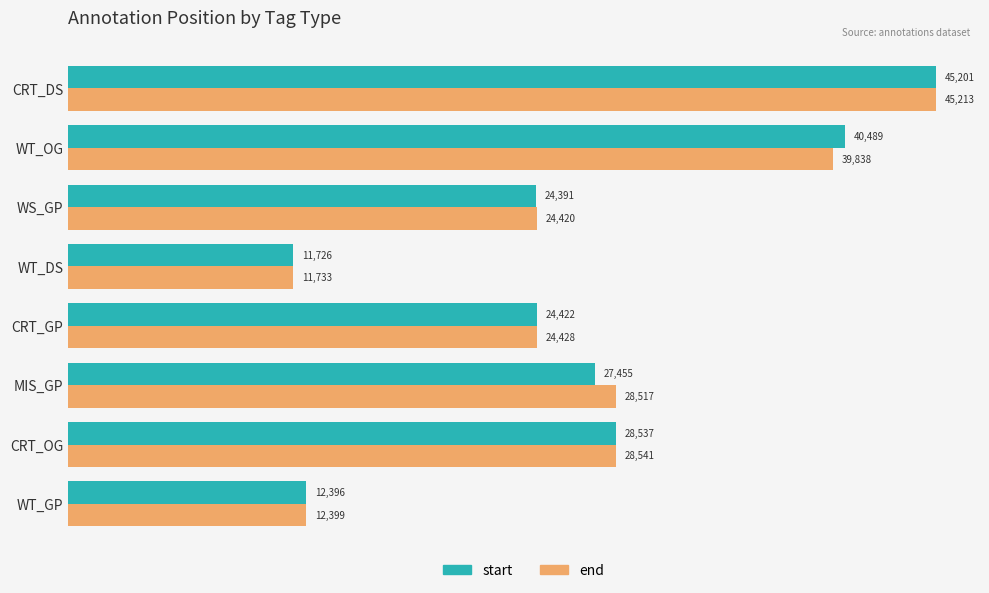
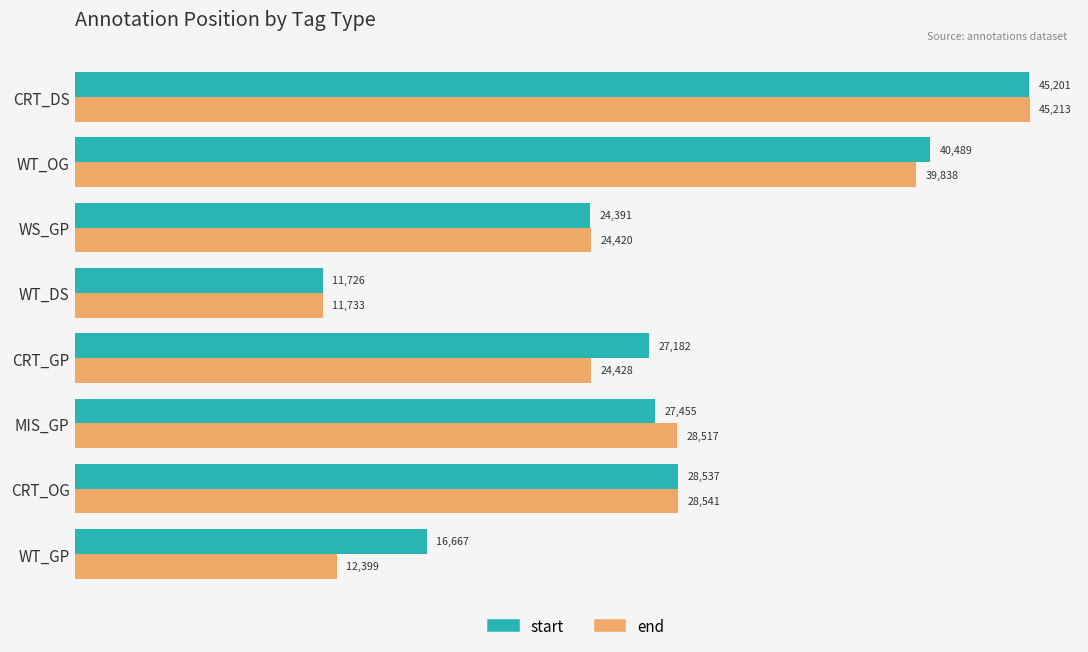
start, CRT_GP: 24,422 -> 27,182
start, WT_GP: 12,396 -> 16,667
